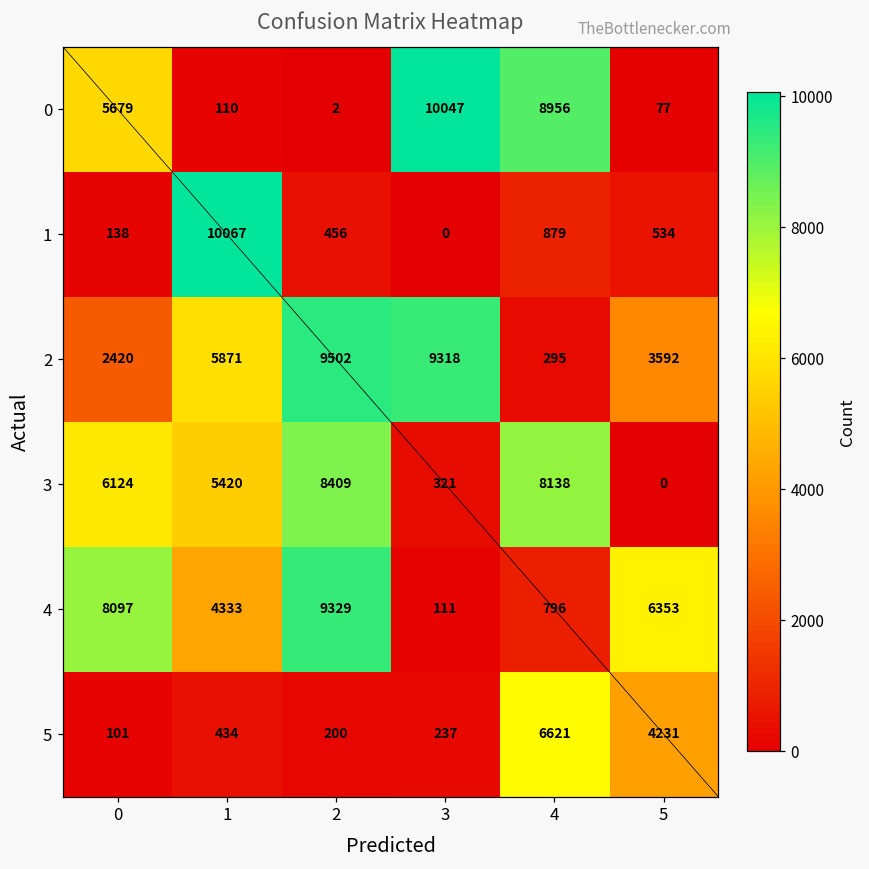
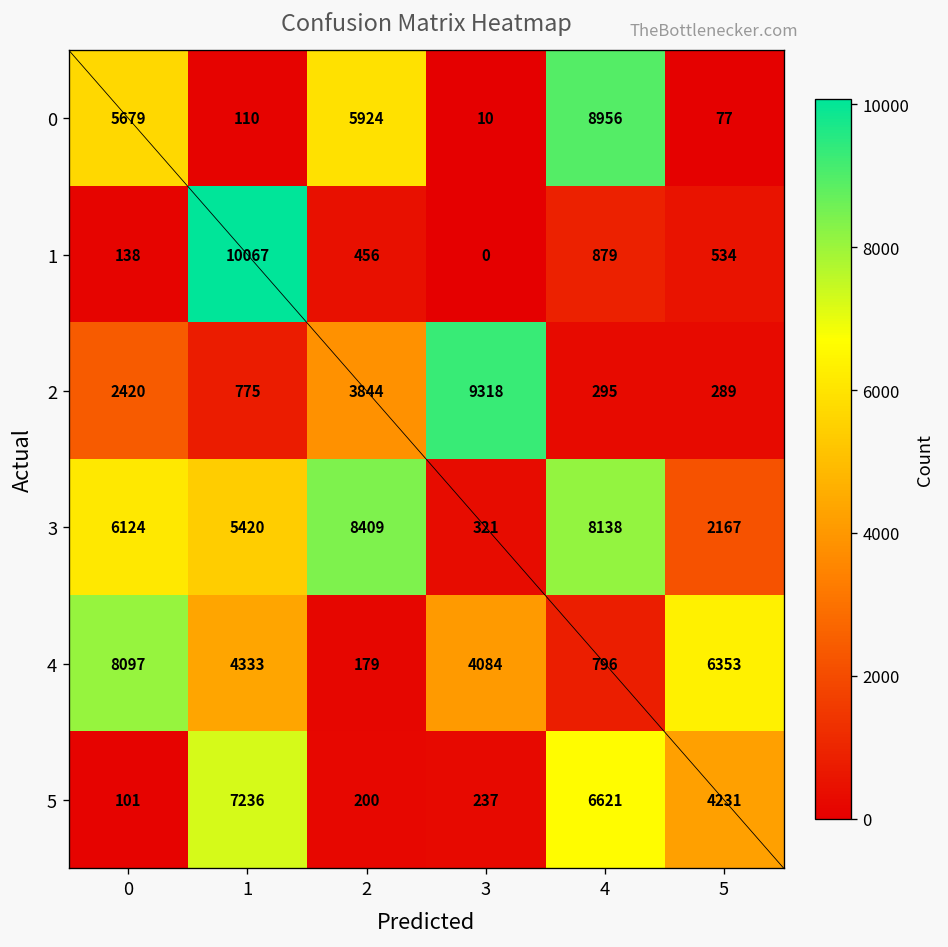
0, 2: 2 -> 5924
0, 3: 10047 -> 10
2, 1: 5871 -> 775
2, 2: 9502 -> 3844
2, 5: 3592 -> 289
3, 5: 0 -> 2167
4, 2: 9329 -> 179
4, 3: 111 -> 4084
5, 1: 434 -> 7236
